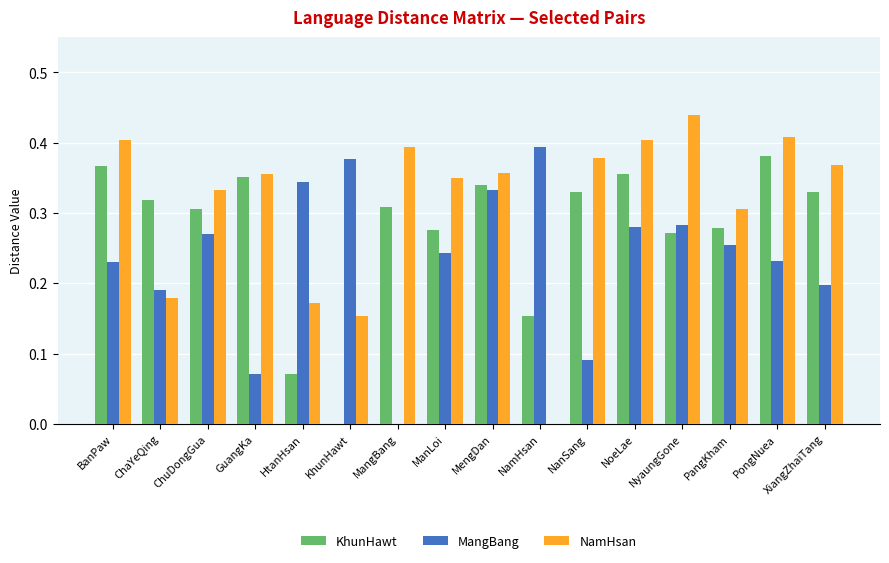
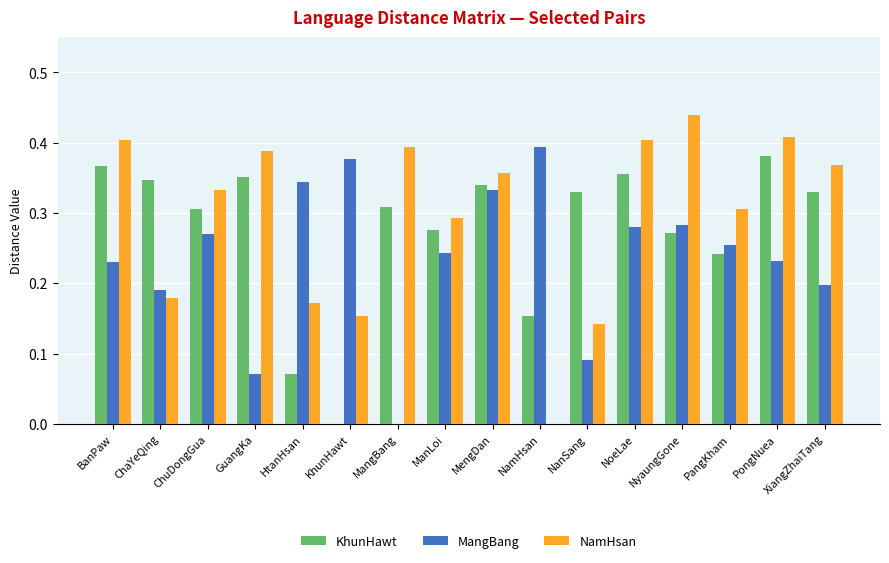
KhunHawt, ChaYeQing: 0.32 -> 0.35
NamHsan, GuangKa: 0.36 -> 0.39
NamHsan, ManLoi: 0.35 -> 0.29
NamHsan, NanSang: 0.38 -> 0.14
KhunHawt, PangKham: 0.28 -> 0.24
